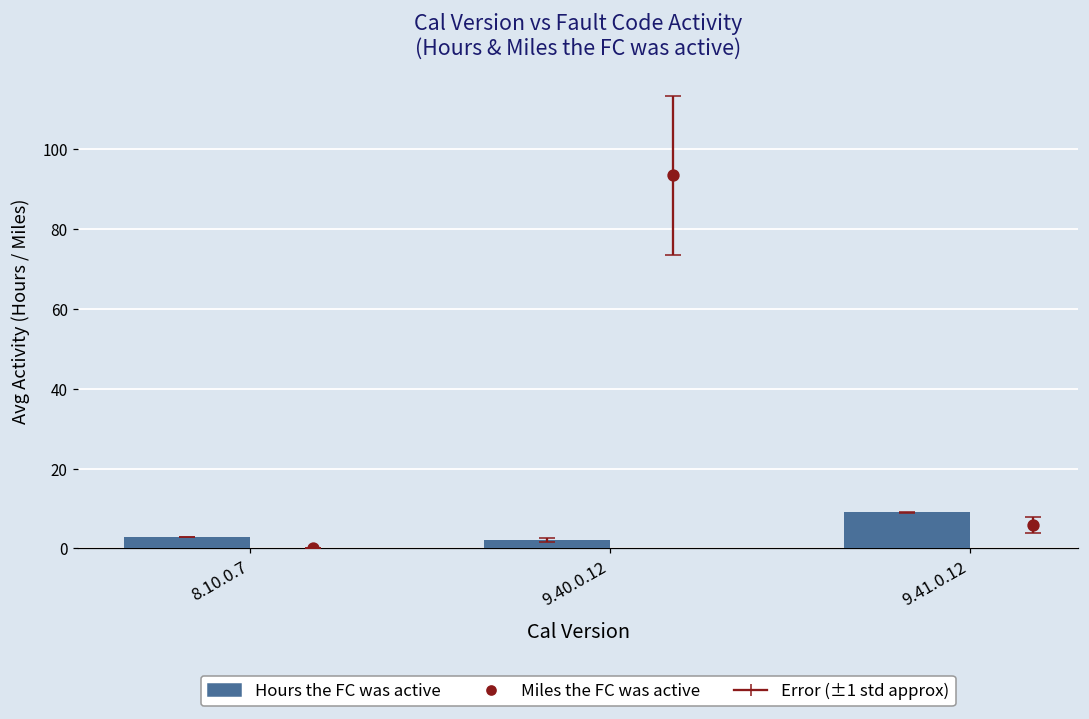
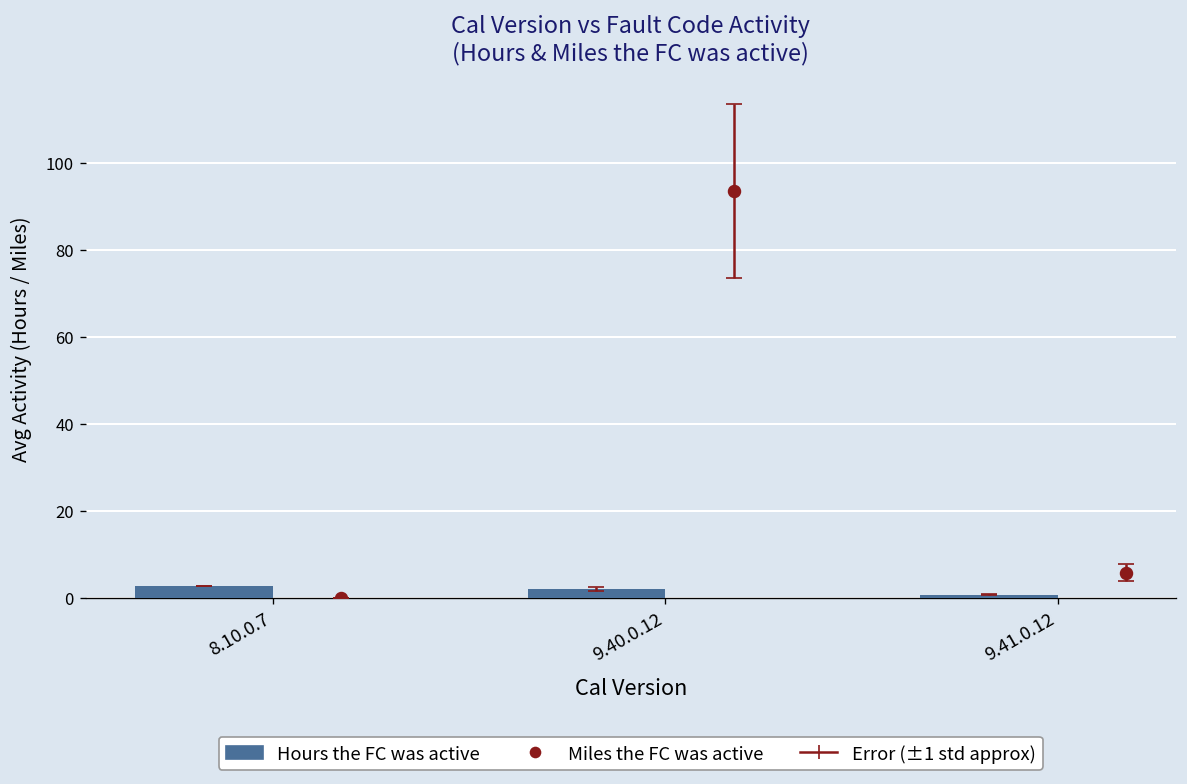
Hours the FC was active, 9.41.0.12: 9 -> 1
